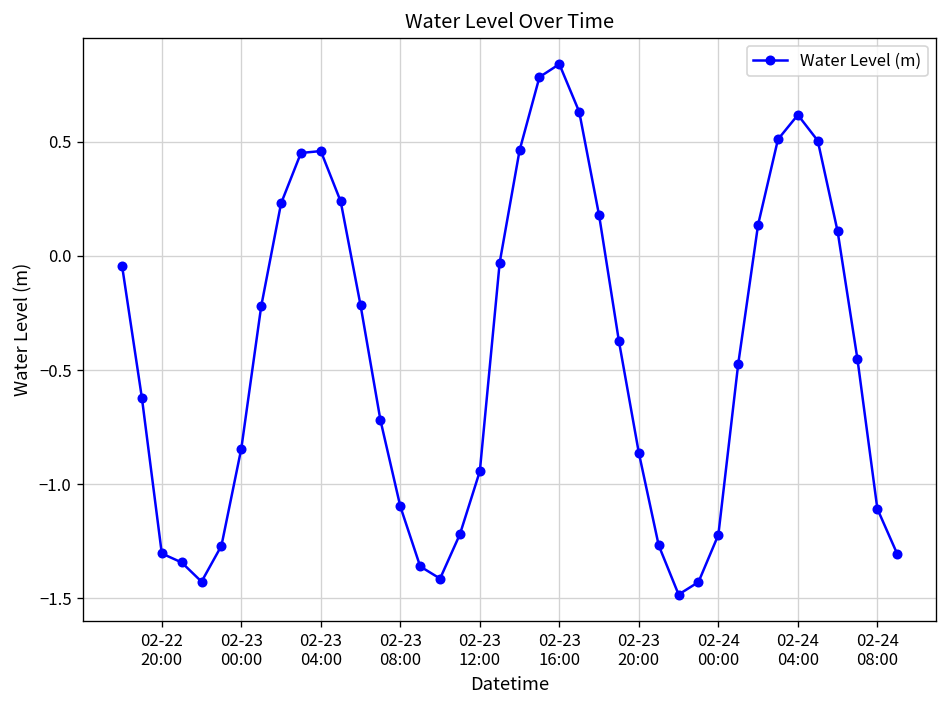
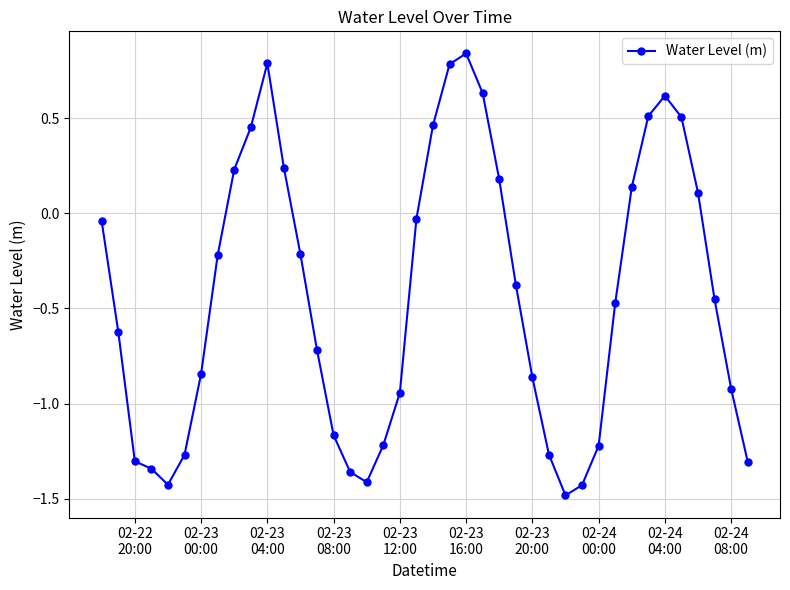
02-23 04:00: 0.46 -> 0.79
02-23 08:00: -1.10 -> -1.17
02-24 08:00: -1.11 -> -0.92
